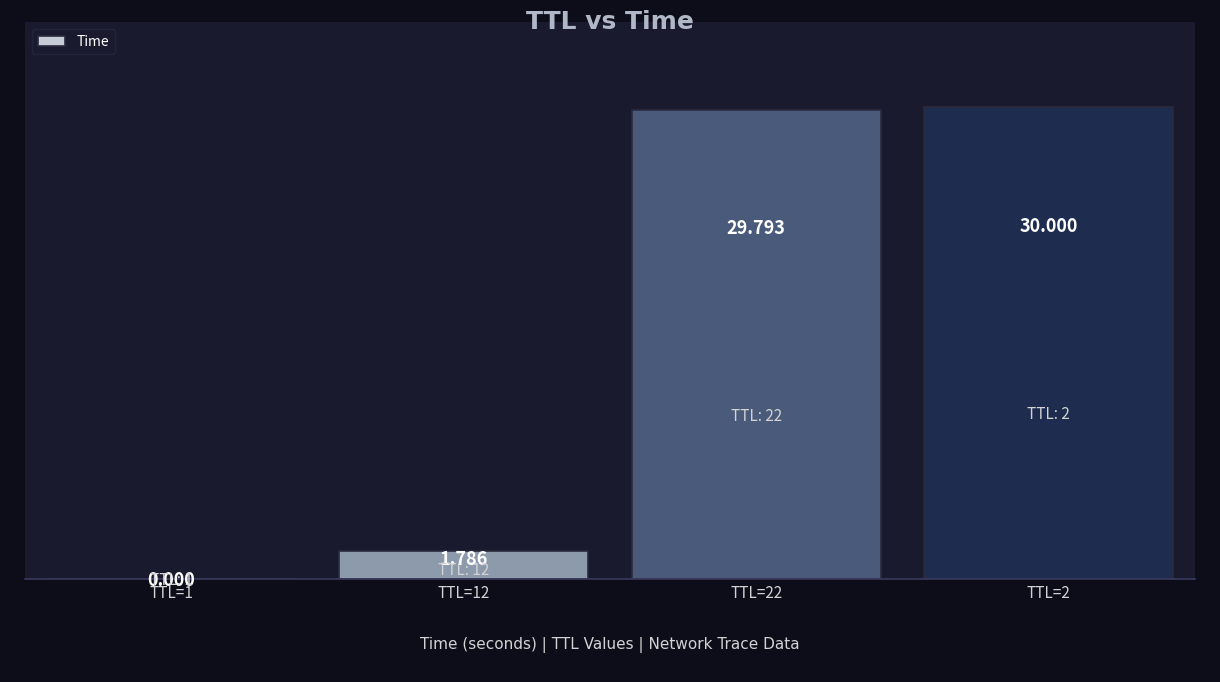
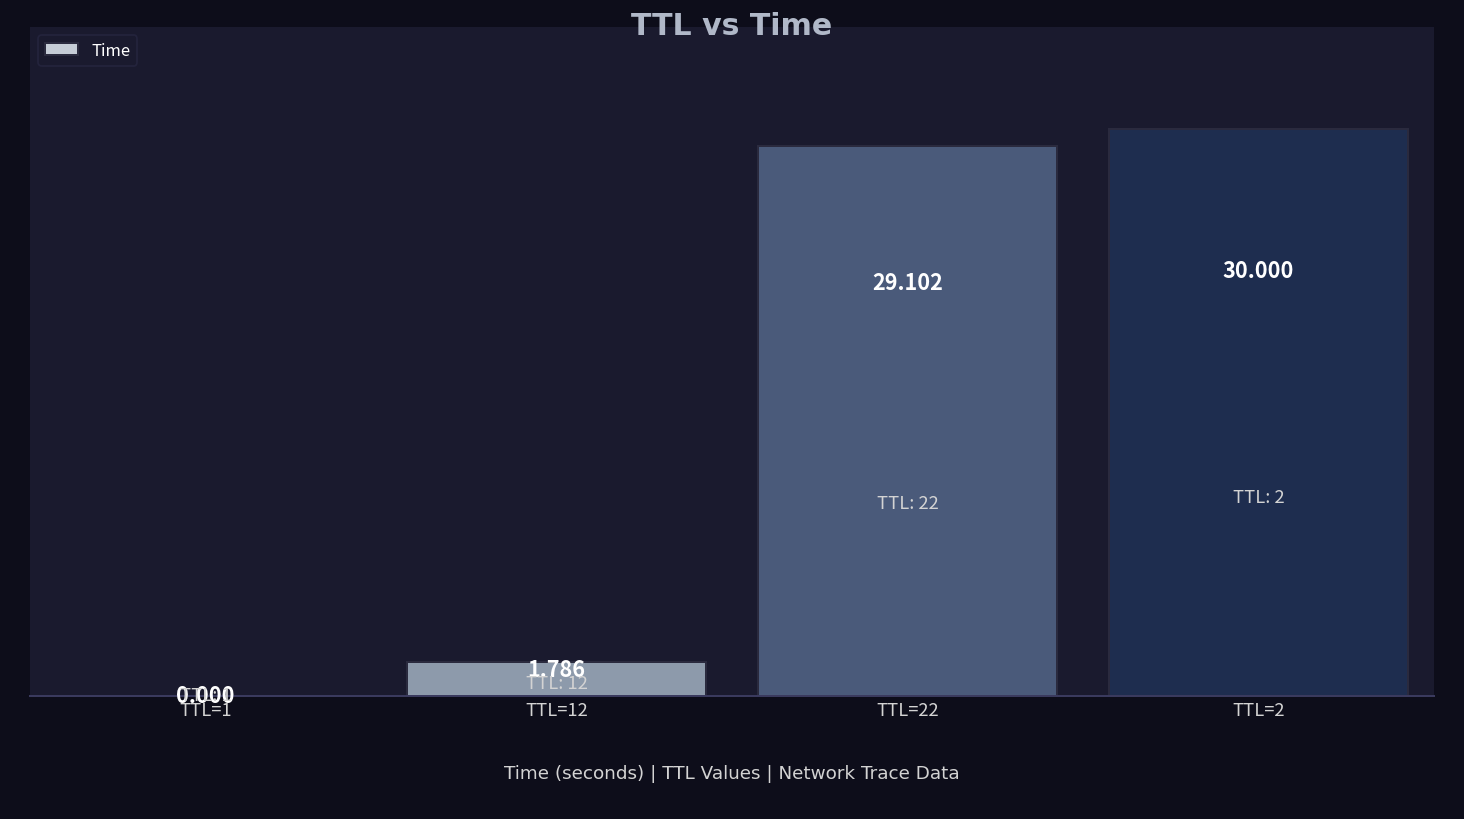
TTL=22: 29.793 -> 29.102
